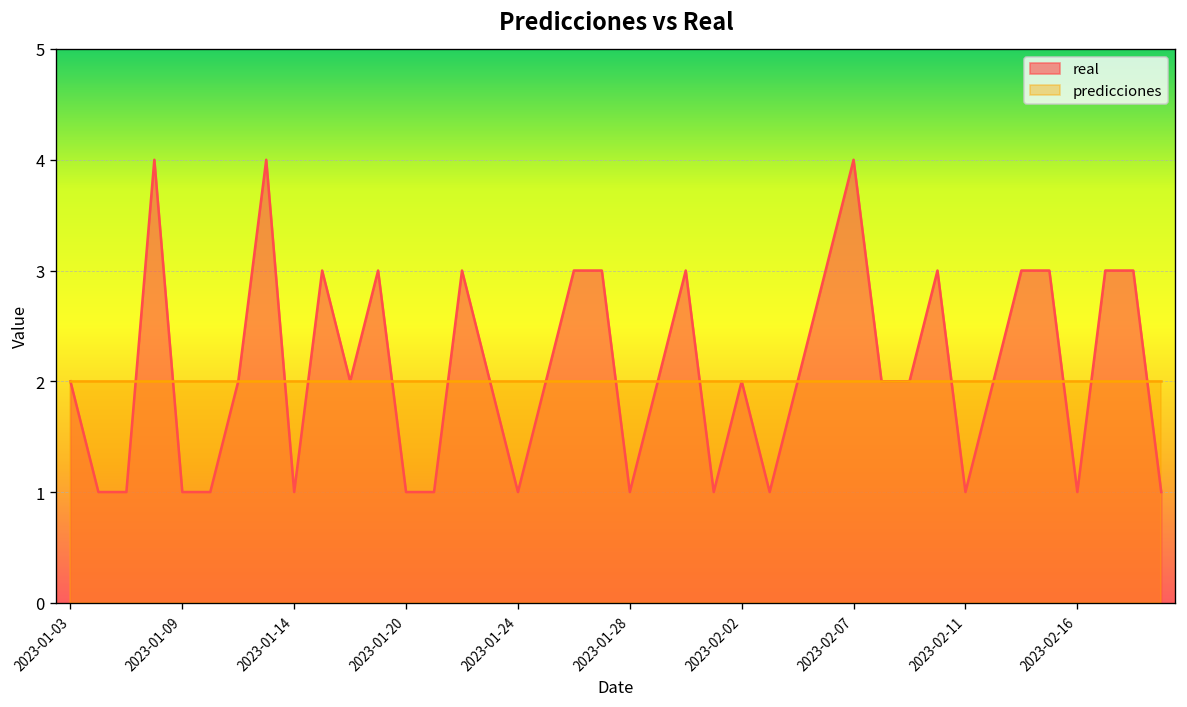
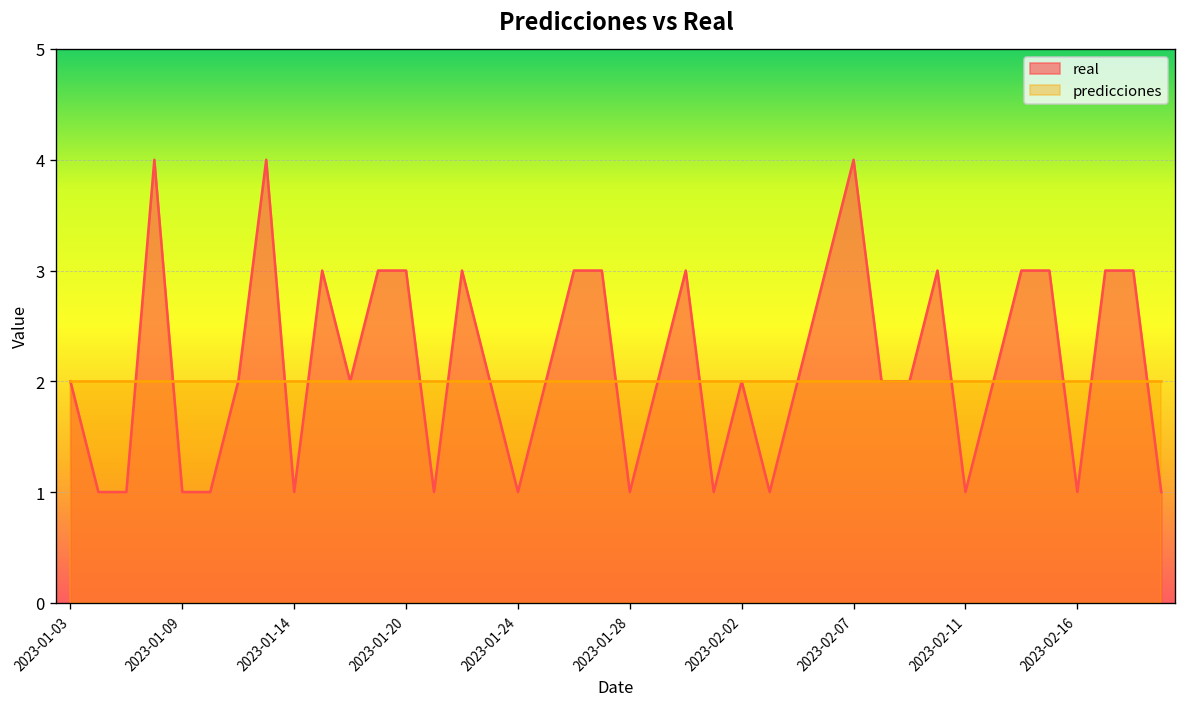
real, 2023-01-20: 1 -> 3
